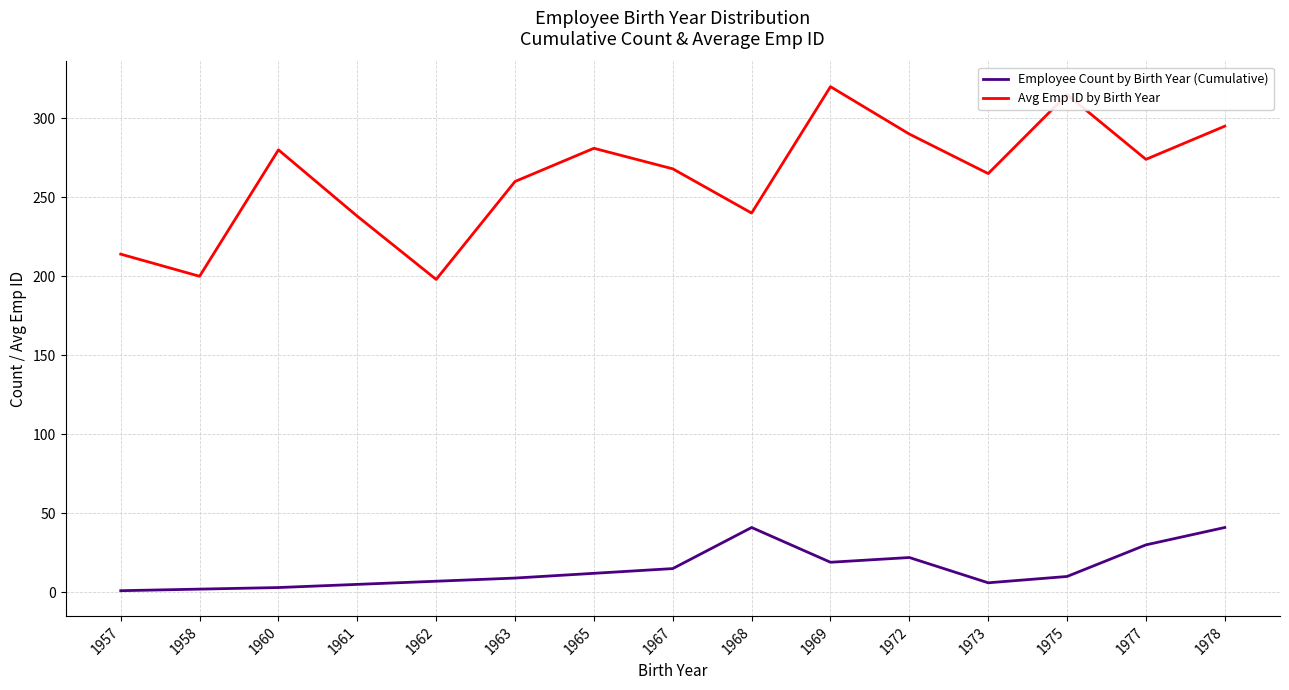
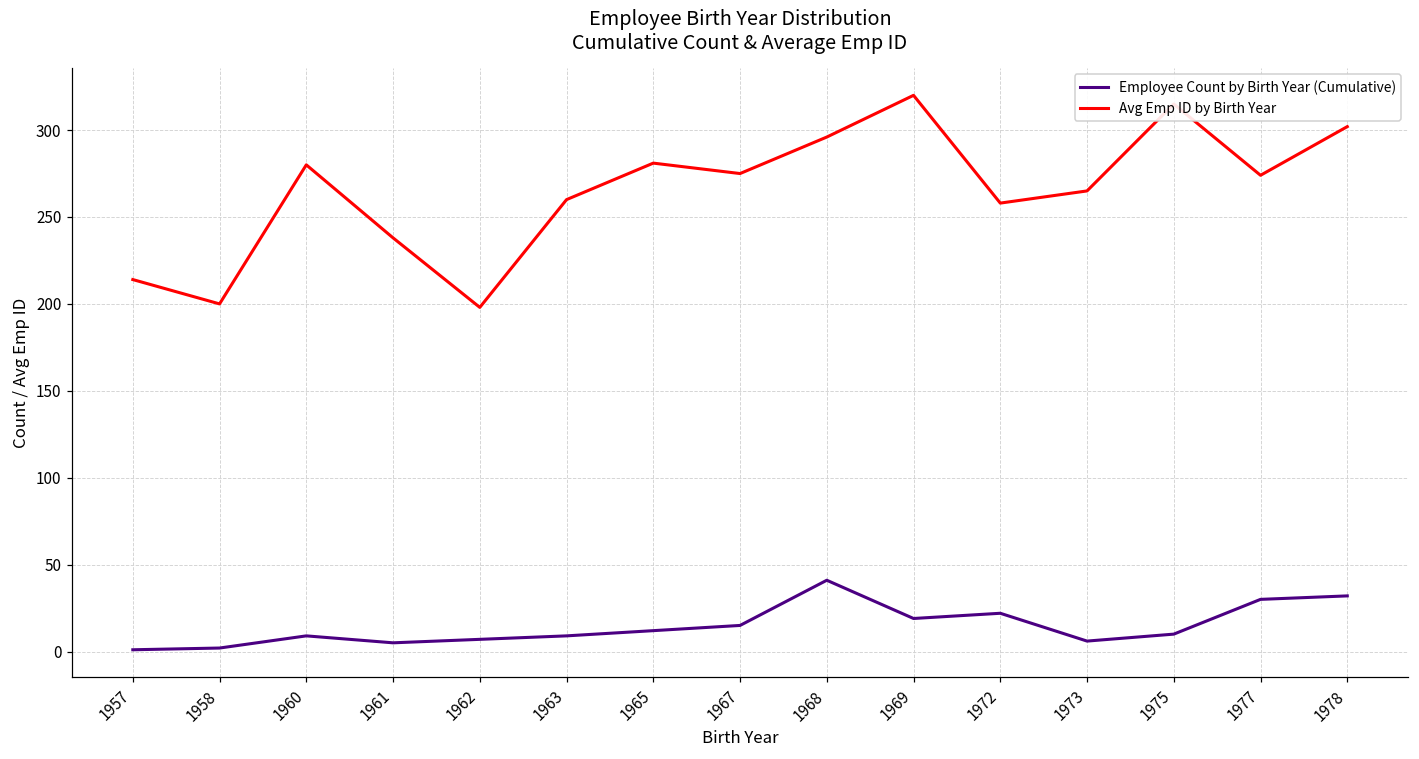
Employee Count by Birth Year (Cumulative), 1960: 3 -> 9
Avg Emp ID by Birth Year, 1967: 268 -> 275
Avg Emp ID by Birth Year, 1968: 240 -> 296
Avg Emp ID by Birth Year, 1972: 290 -> 258
Employee Count by Birth Year (Cumulative), 1978: 41 -> 32
Avg Emp ID by Birth Year, 1978: 295 -> 302
